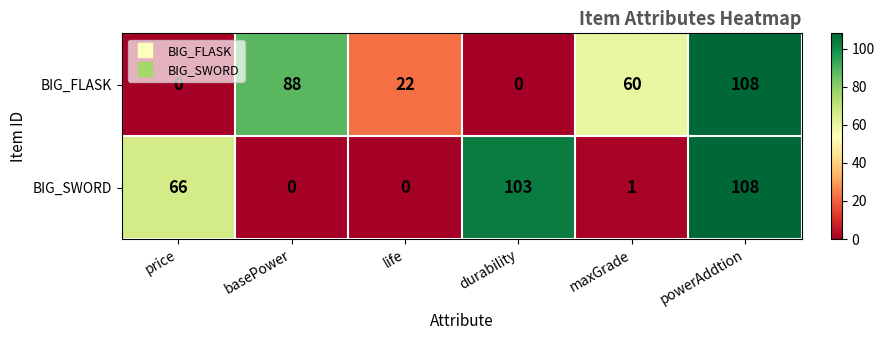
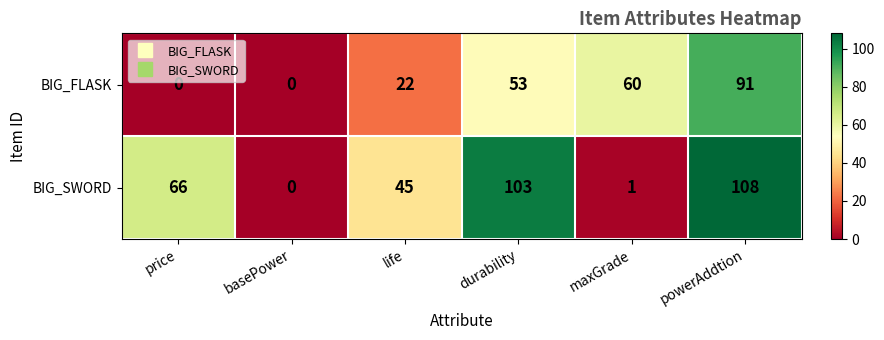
BIG_FLASK, basePower: 88 -> 0
BIG_FLASK, durability: 0 -> 53
BIG_FLASK, powerAddtion: 108 -> 91
BIG_SWORD, life: 0 -> 45
